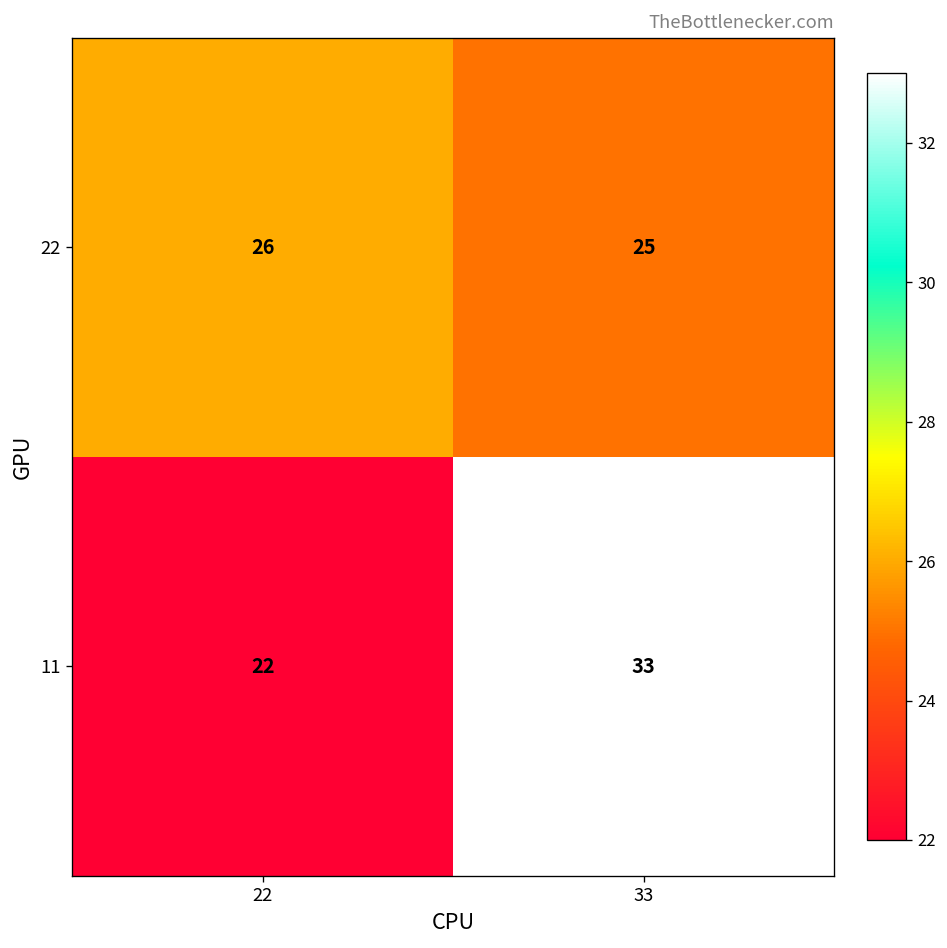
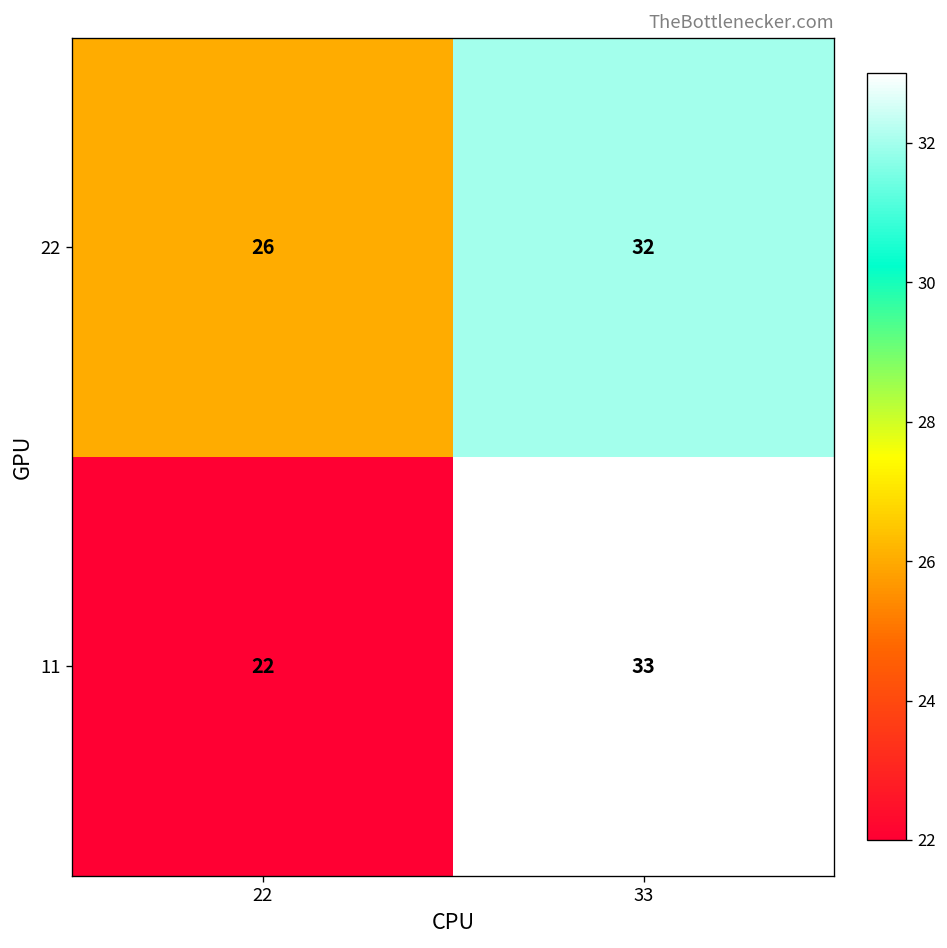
22, 33: 25 -> 32
